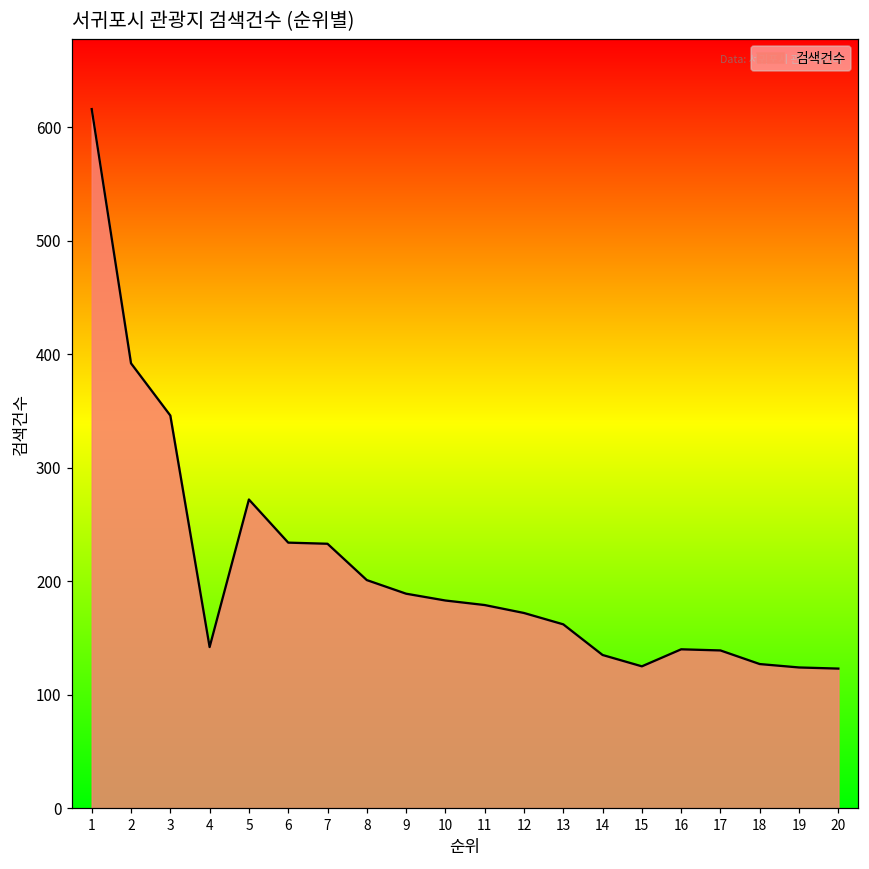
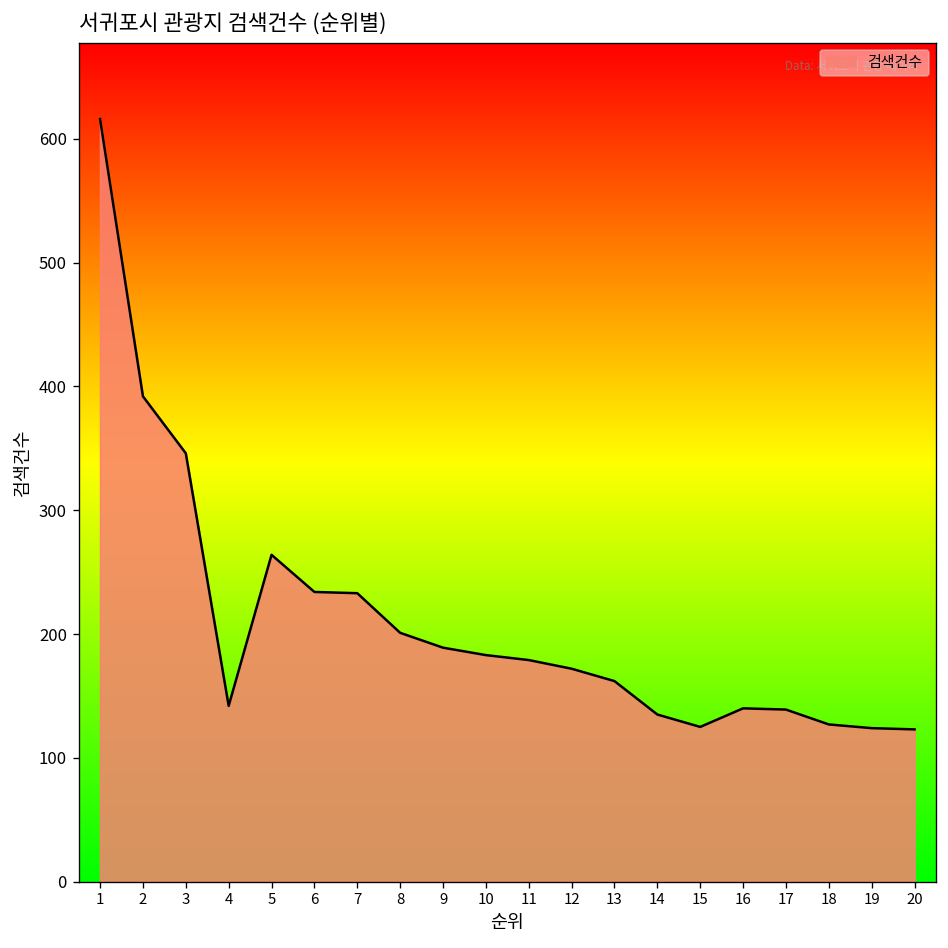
5: 272 -> 264
